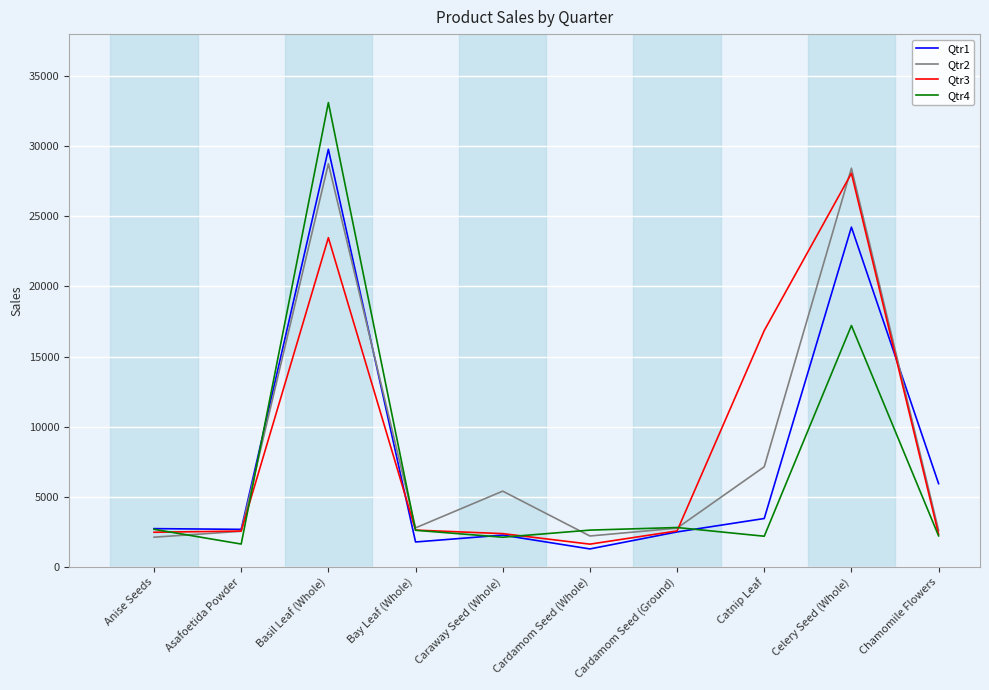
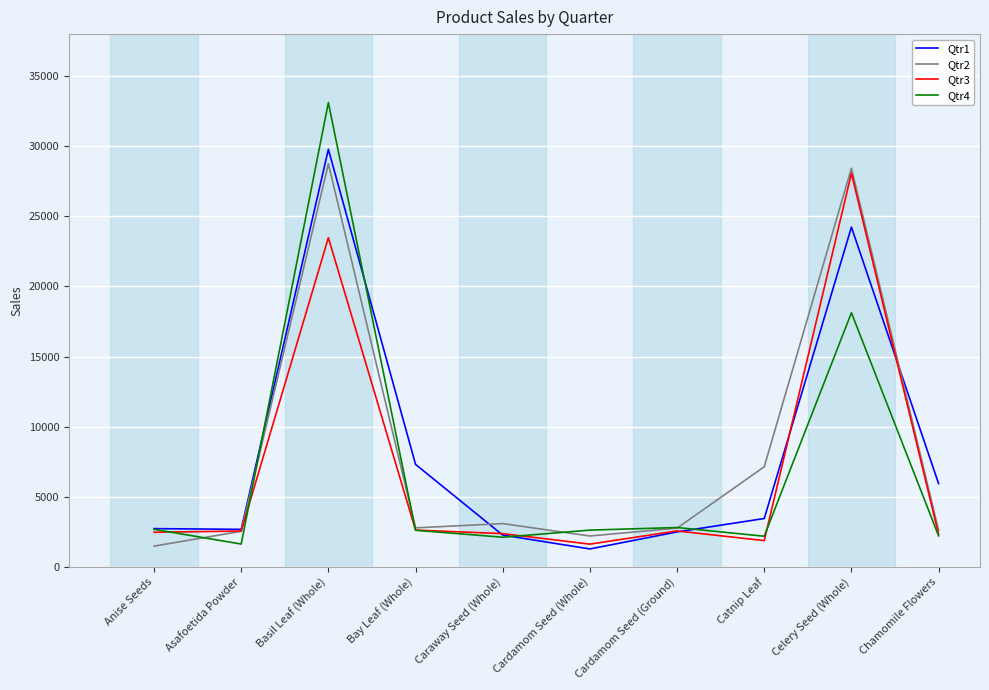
Qtr2, Anise Seeds: 2100 -> 1500
Qtr1, Bay Leaf (Whole): 1800 -> 7300
Qtr2, Caraway Seed (Whole): 5400 -> 3100
Qtr3, Catnip Leaf: 16900 -> 1900
Qtr4, Celery Seed (Whole): 17200 -> 18100
